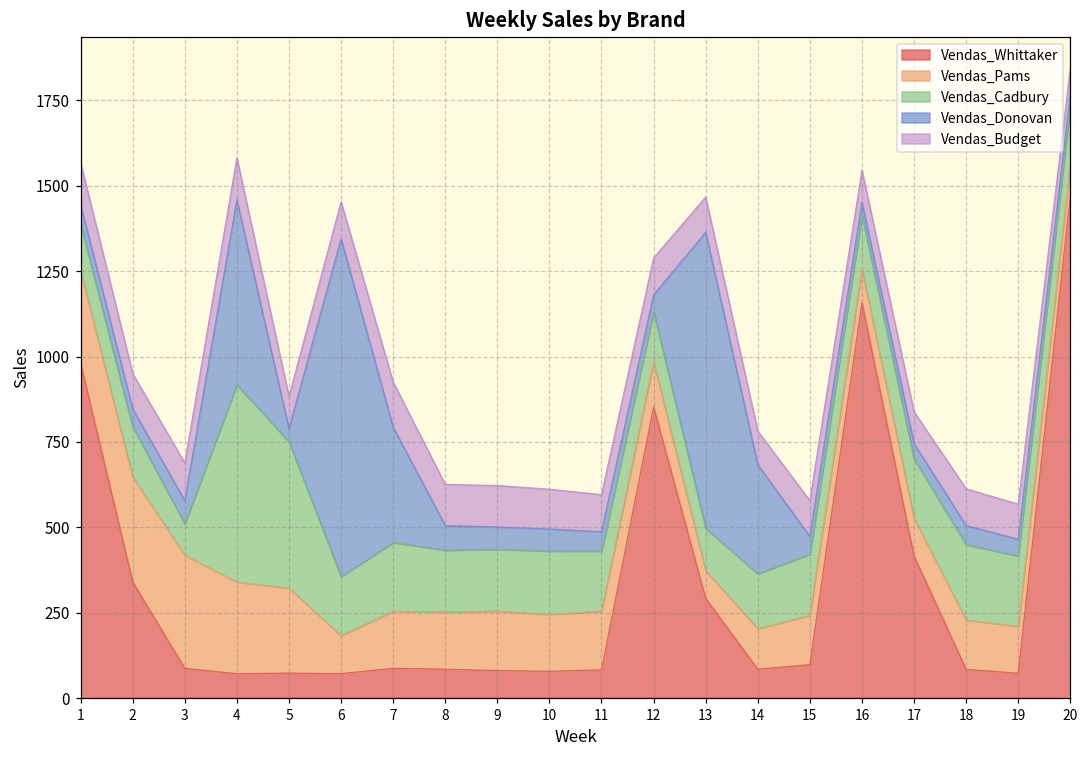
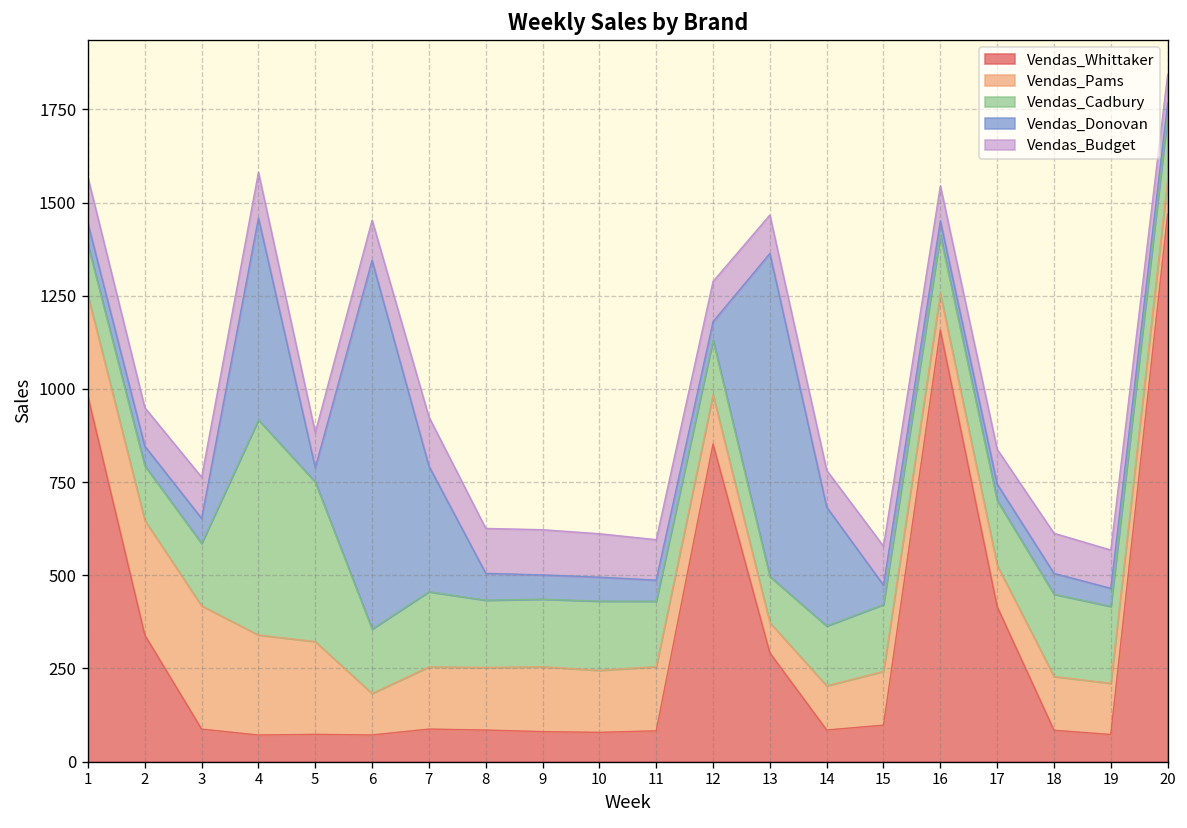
Vendas_Cadbury, 3: 90 -> 170
